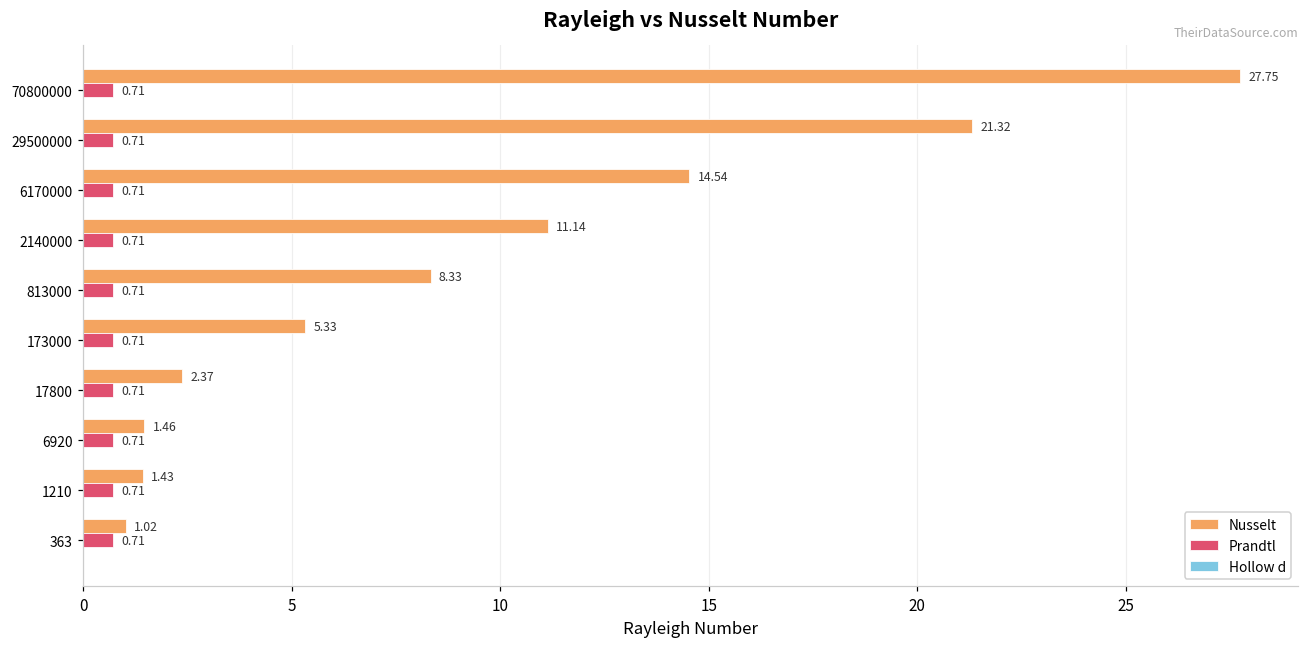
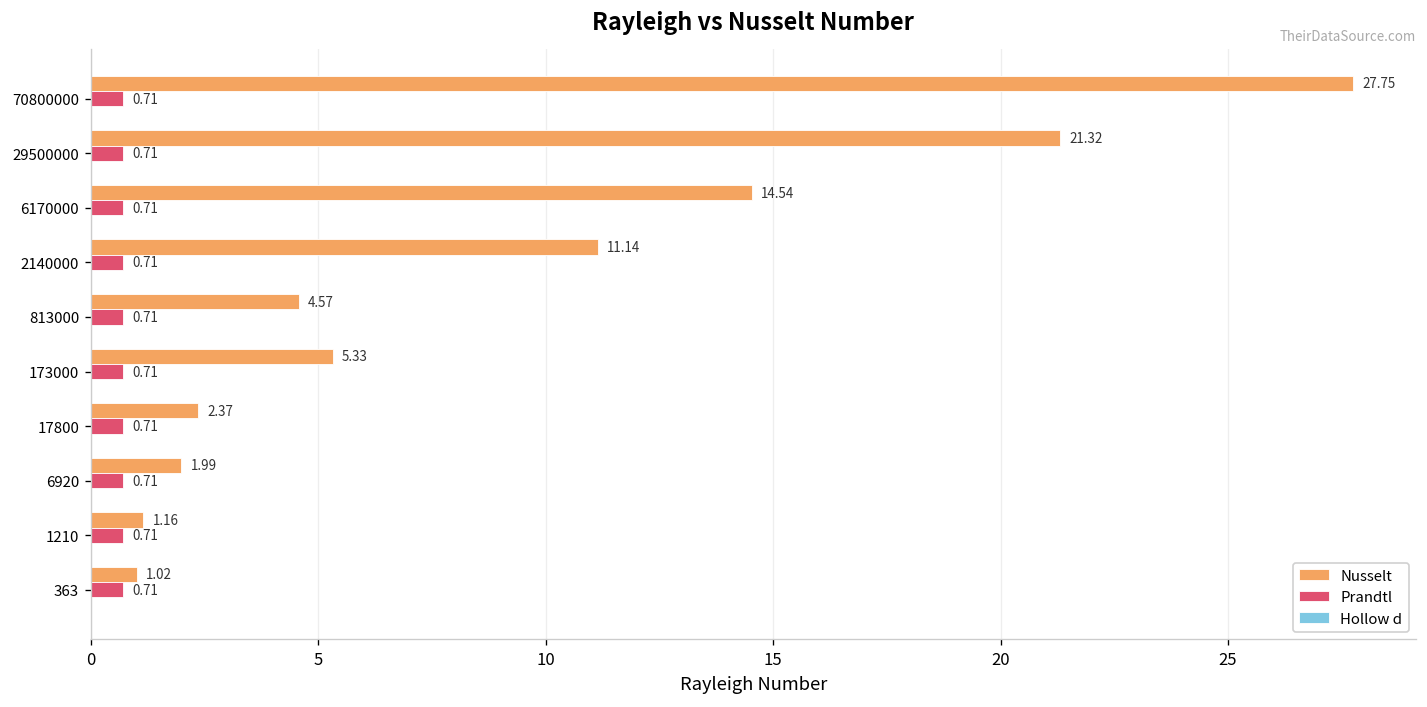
Nusselt, 813000: 8.33 -> 4.57
Nusselt, 6920: 1.46 -> 1.99
Nusselt, 1210: 1.43 -> 1.16
